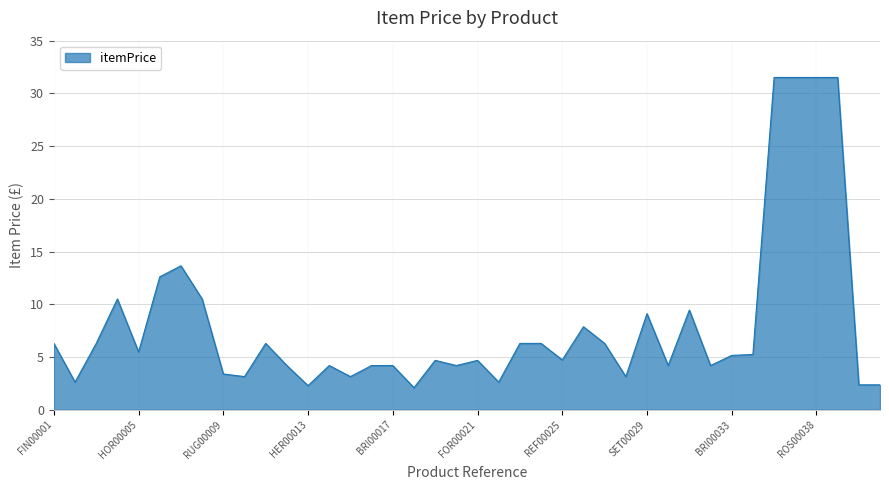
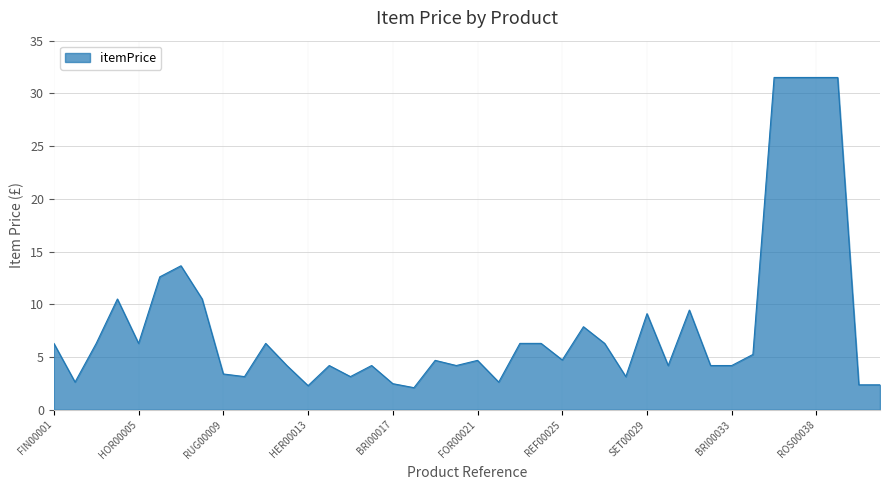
HOR00005: 5.5 -> 6.3
BRI00017: 4.2 -> 2.5
BRI00033: 5.2 -> 4.2
